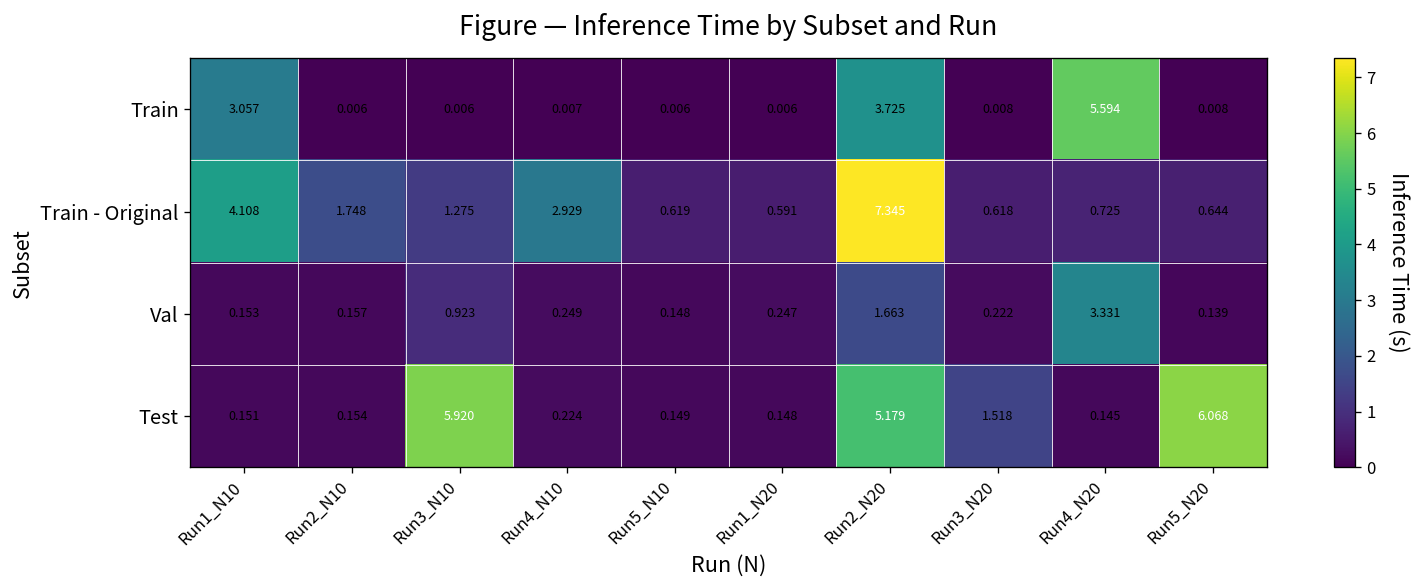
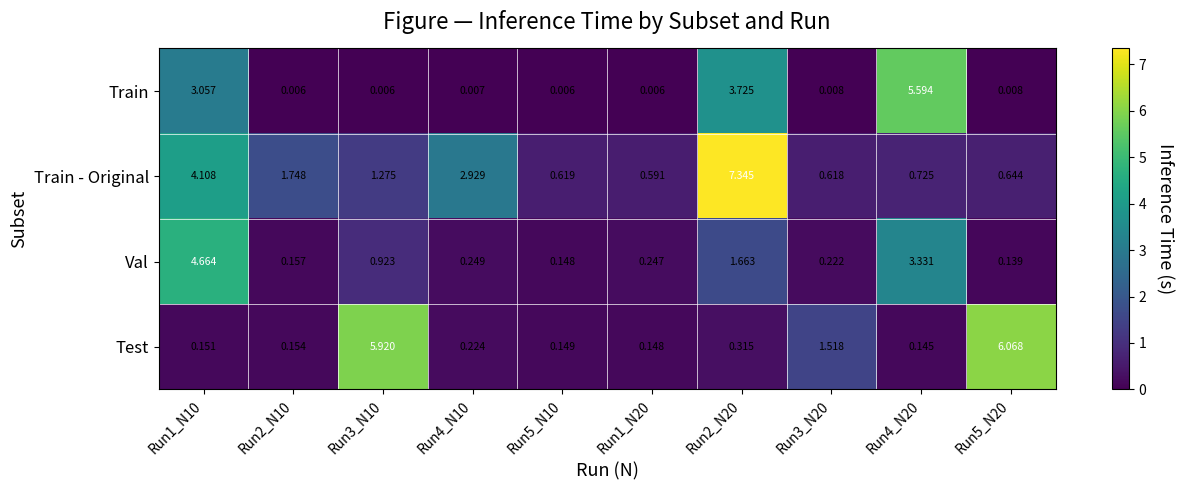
Val, Run1_N10: 0.153 -> 4.664
Test, Run2_N20: 5.179 -> 0.315
